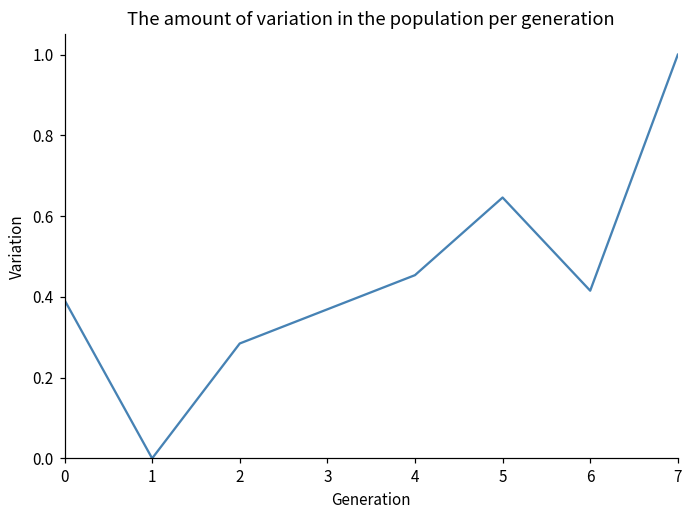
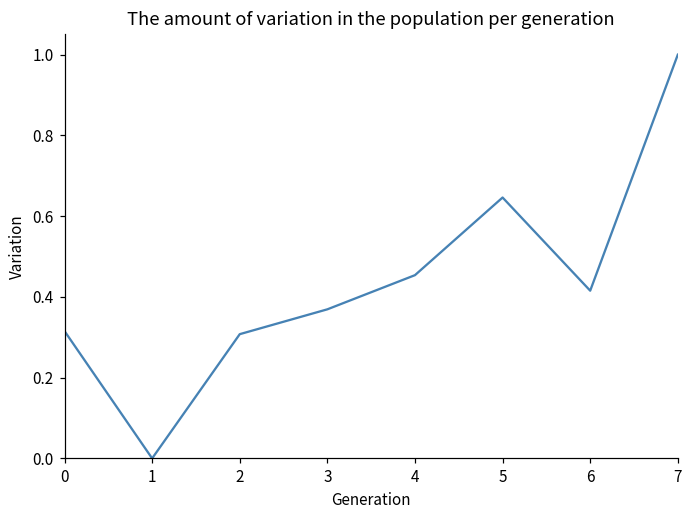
0: 0.39 -> 0.32
2: 0.28 -> 0.31
